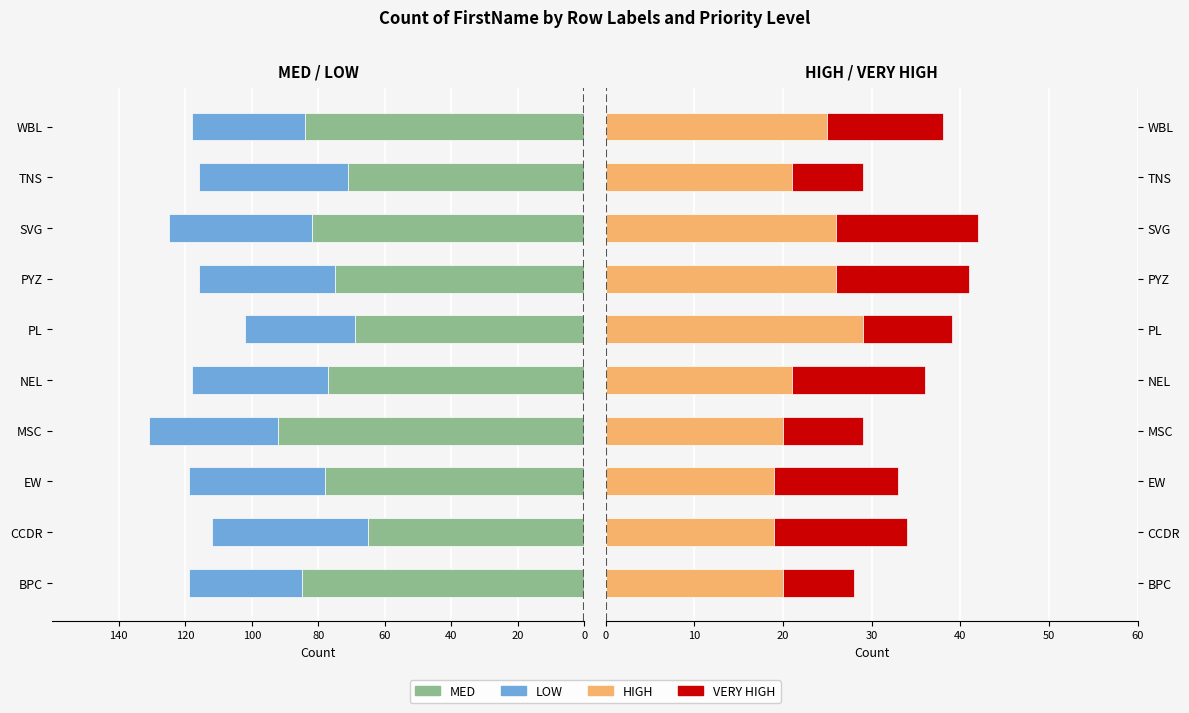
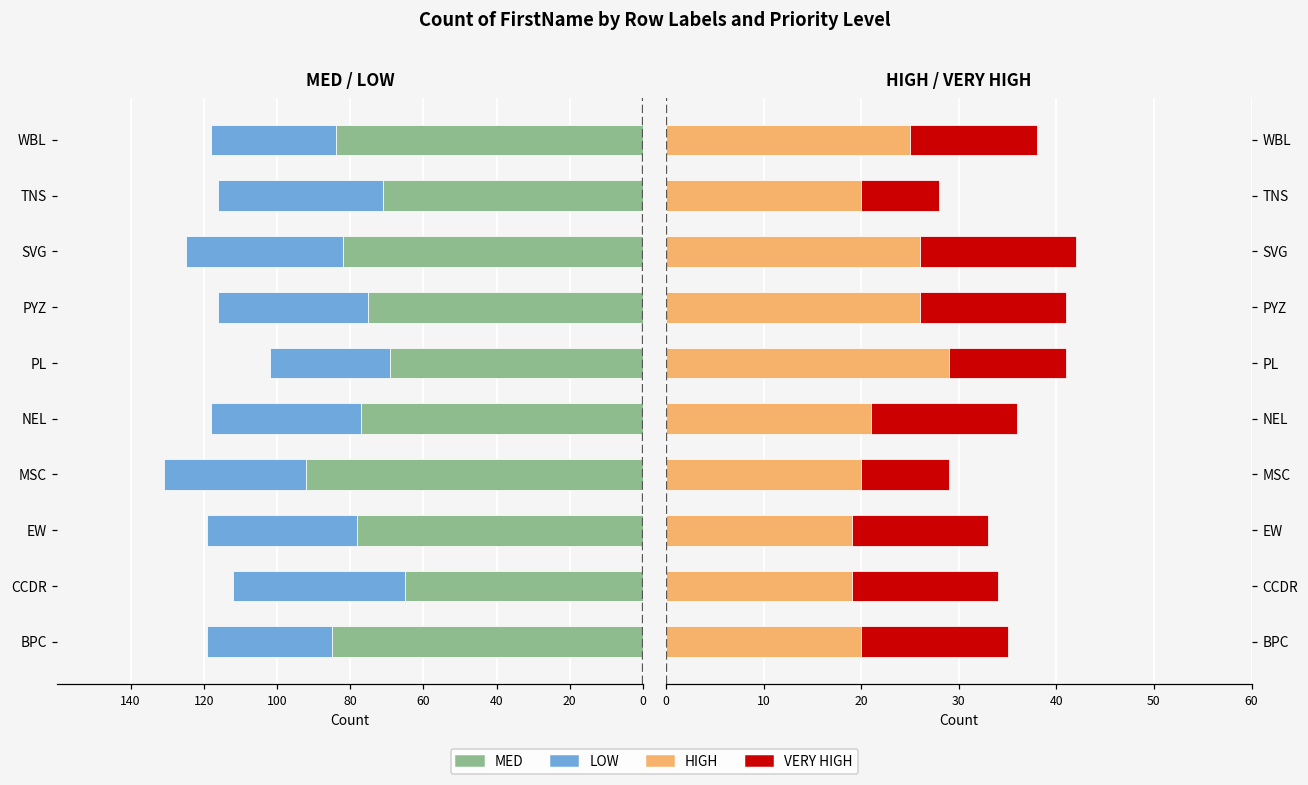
HIGH / VERY HIGH, HIGH, TNS: 21 -> 20
HIGH / VERY HIGH, VERY HIGH, PL: 10 -> 12
HIGH / VERY HIGH, VERY HIGH, BPC: 8 -> 15
